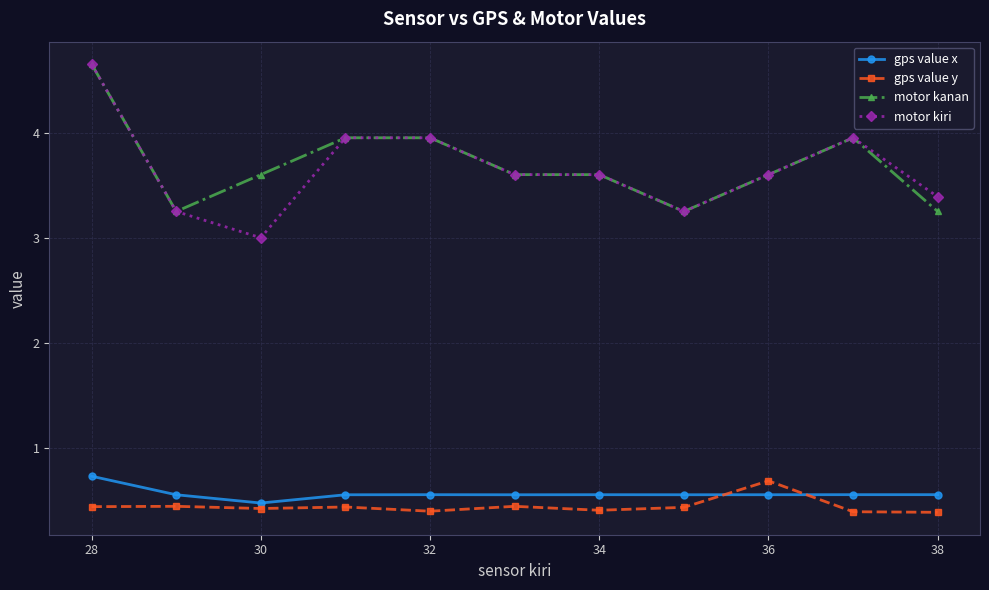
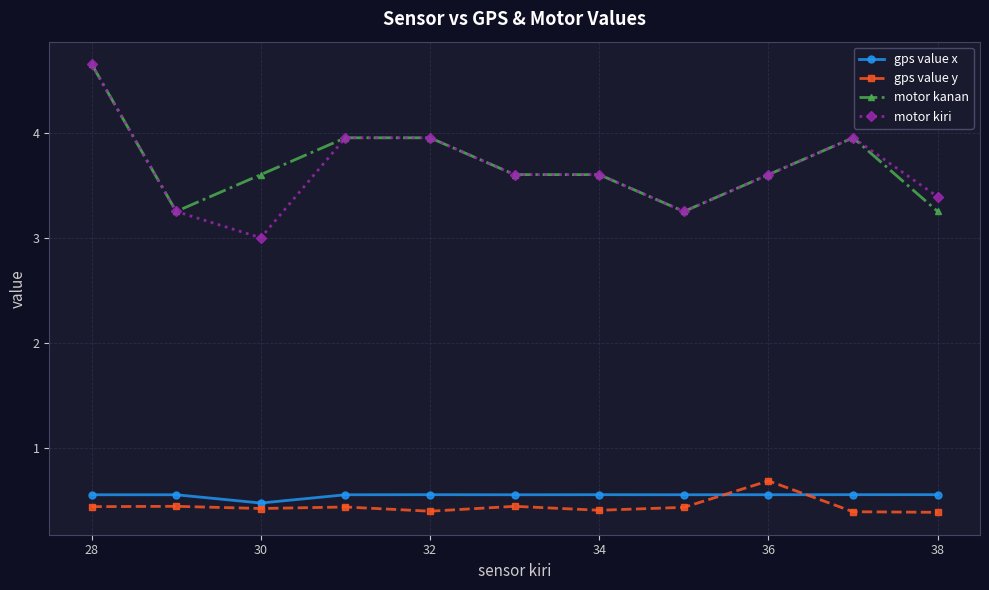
gps value x, 28: 0.74 -> 0.56
